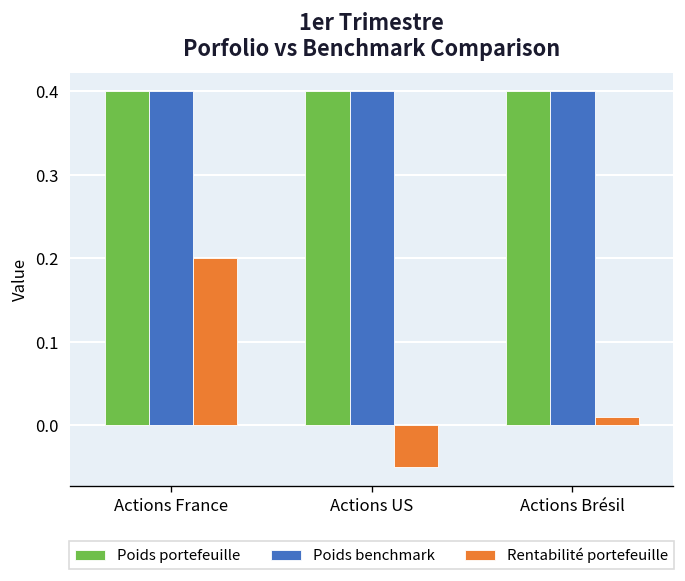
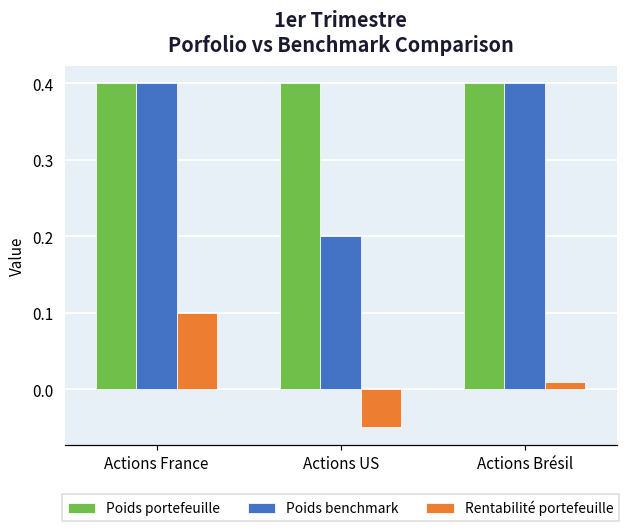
Rentabilité portefeuille, Actions France: 0.2 -> 0.1
Poids benchmark, Actions US: 0.4 -> 0.2
